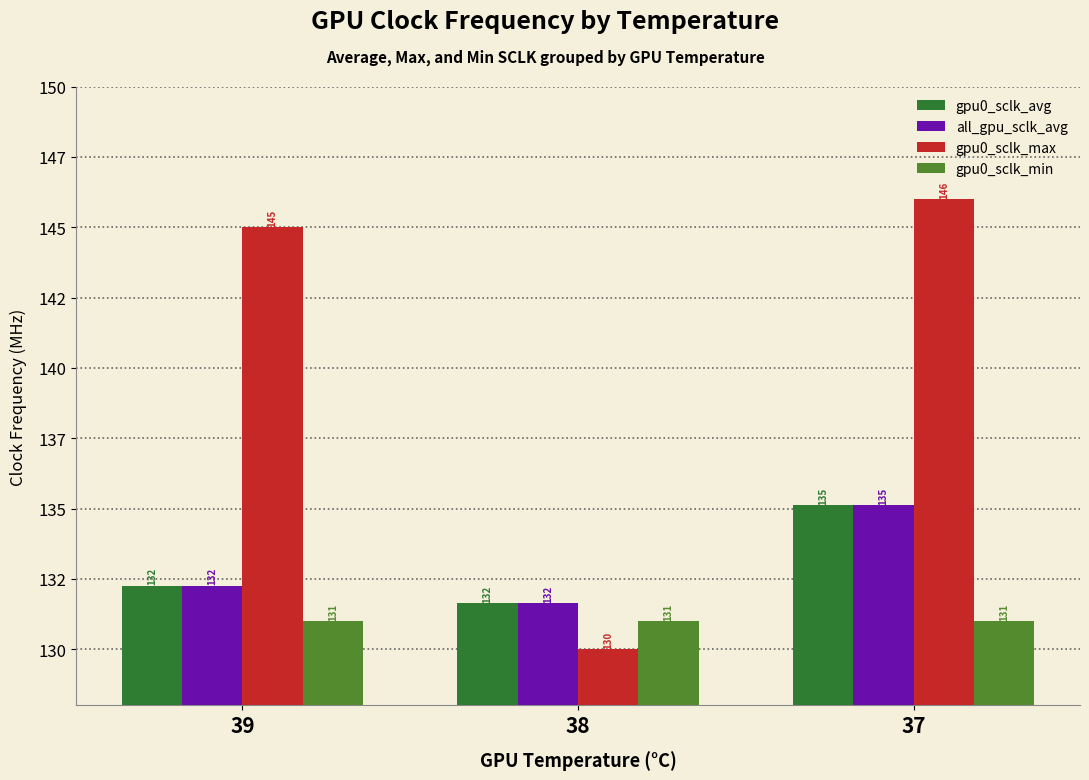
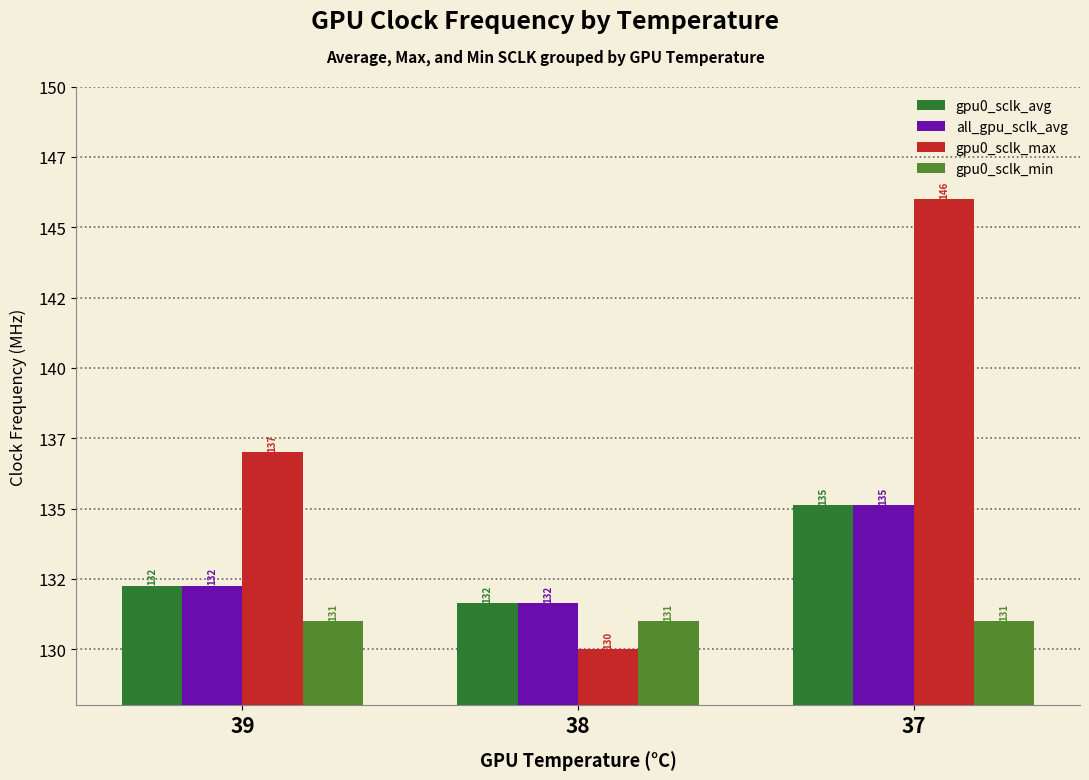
gpu0_sclk_max, 39: 145 -> 137
